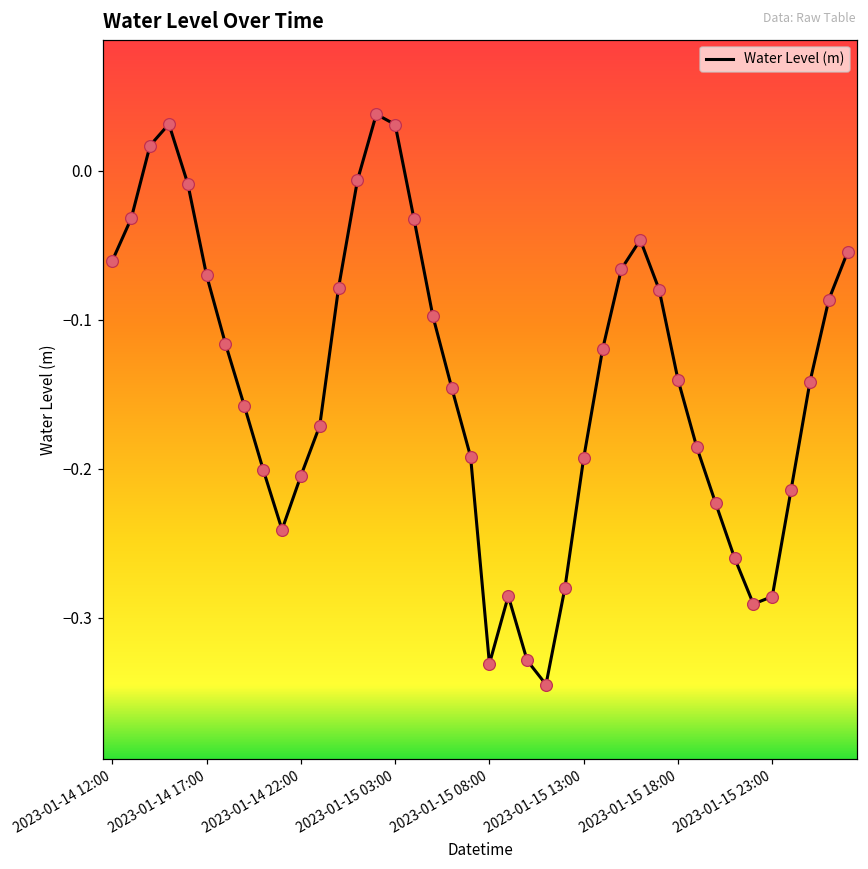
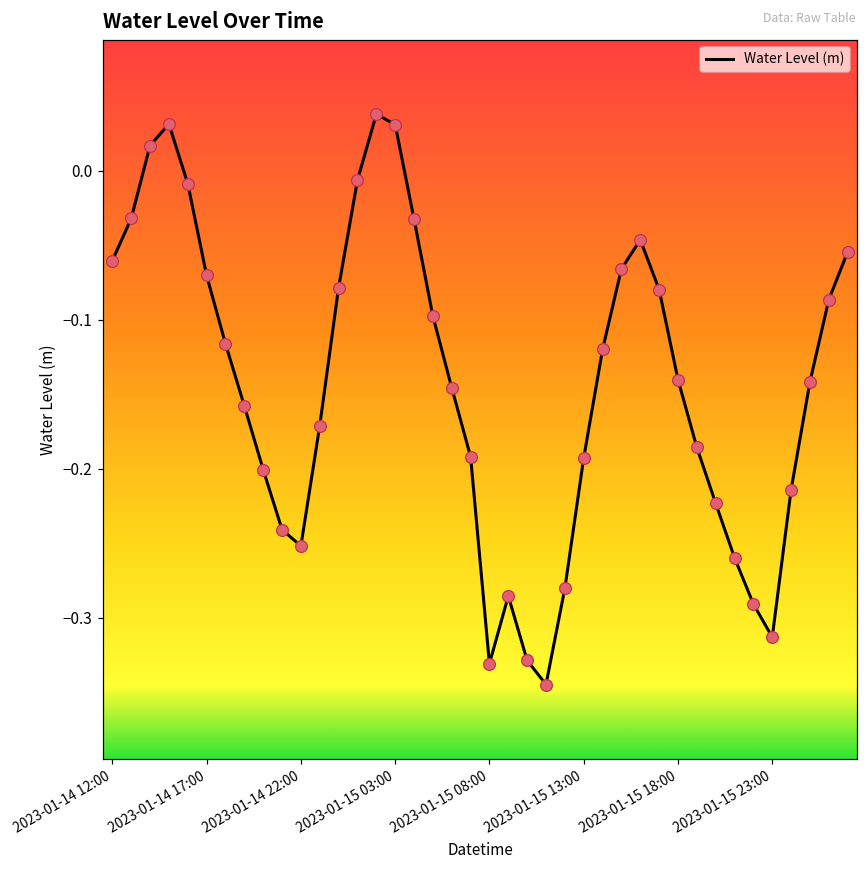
2023-01-14 22:00: -0.205 -> -0.252
2023-01-15 23:00: -0.286 -> -0.313
